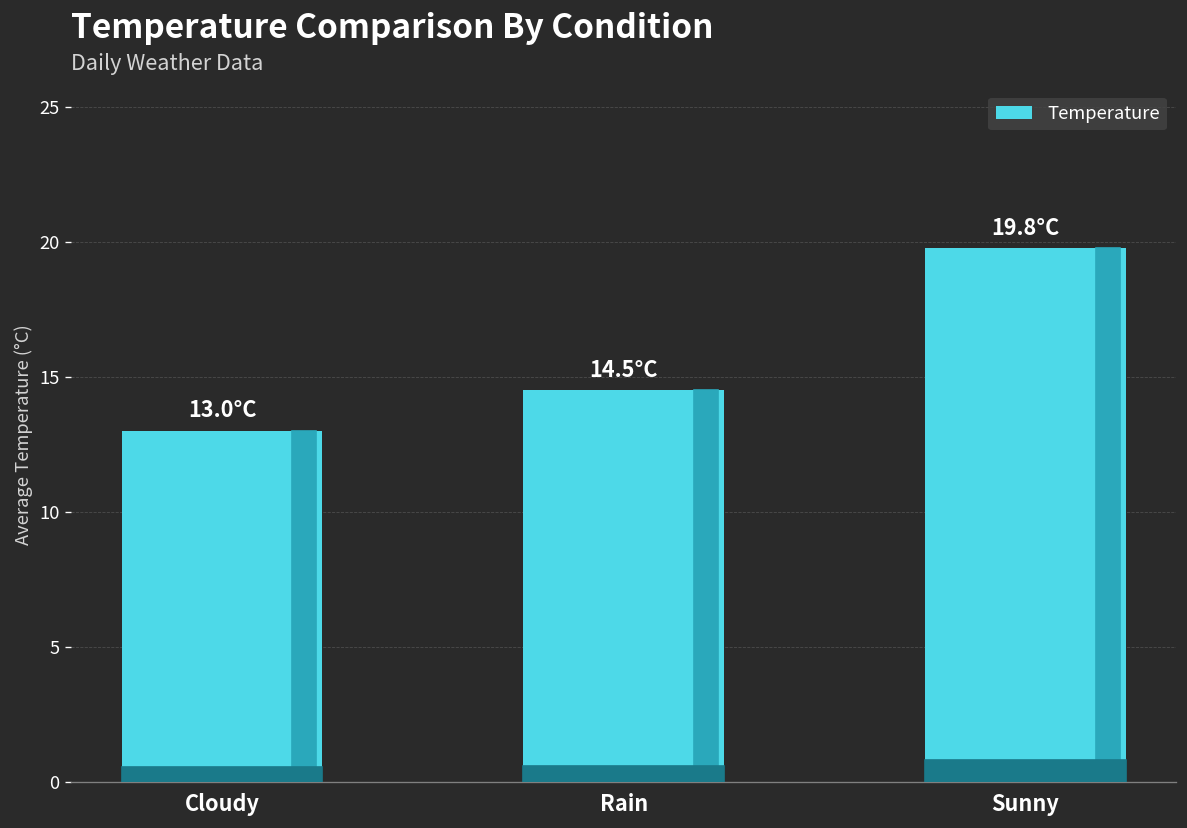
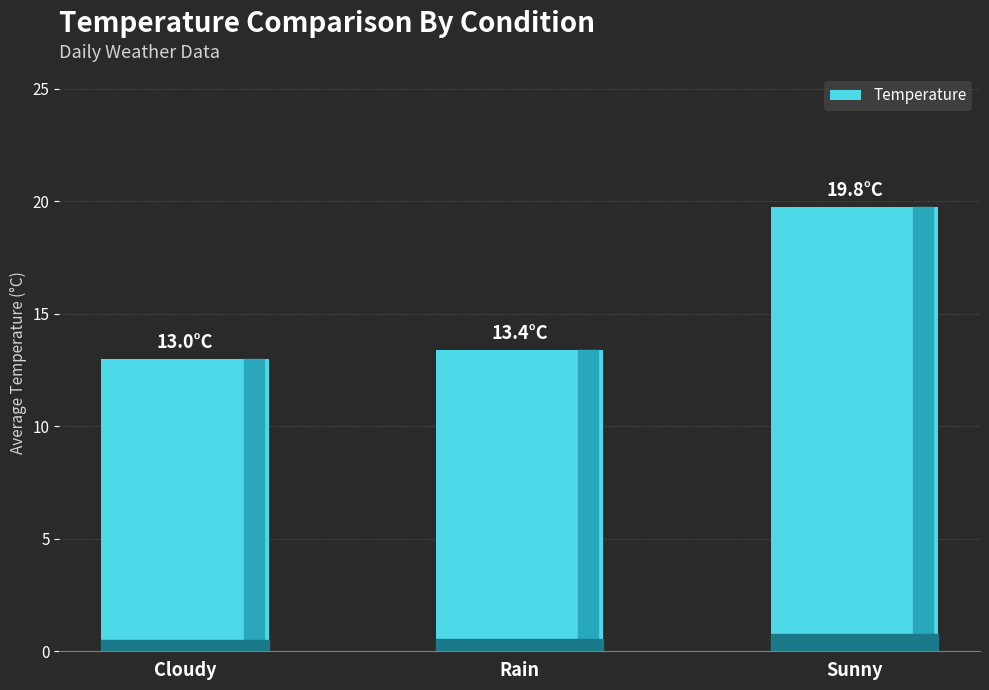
Rain: 14.5°C -> 13.4°C
